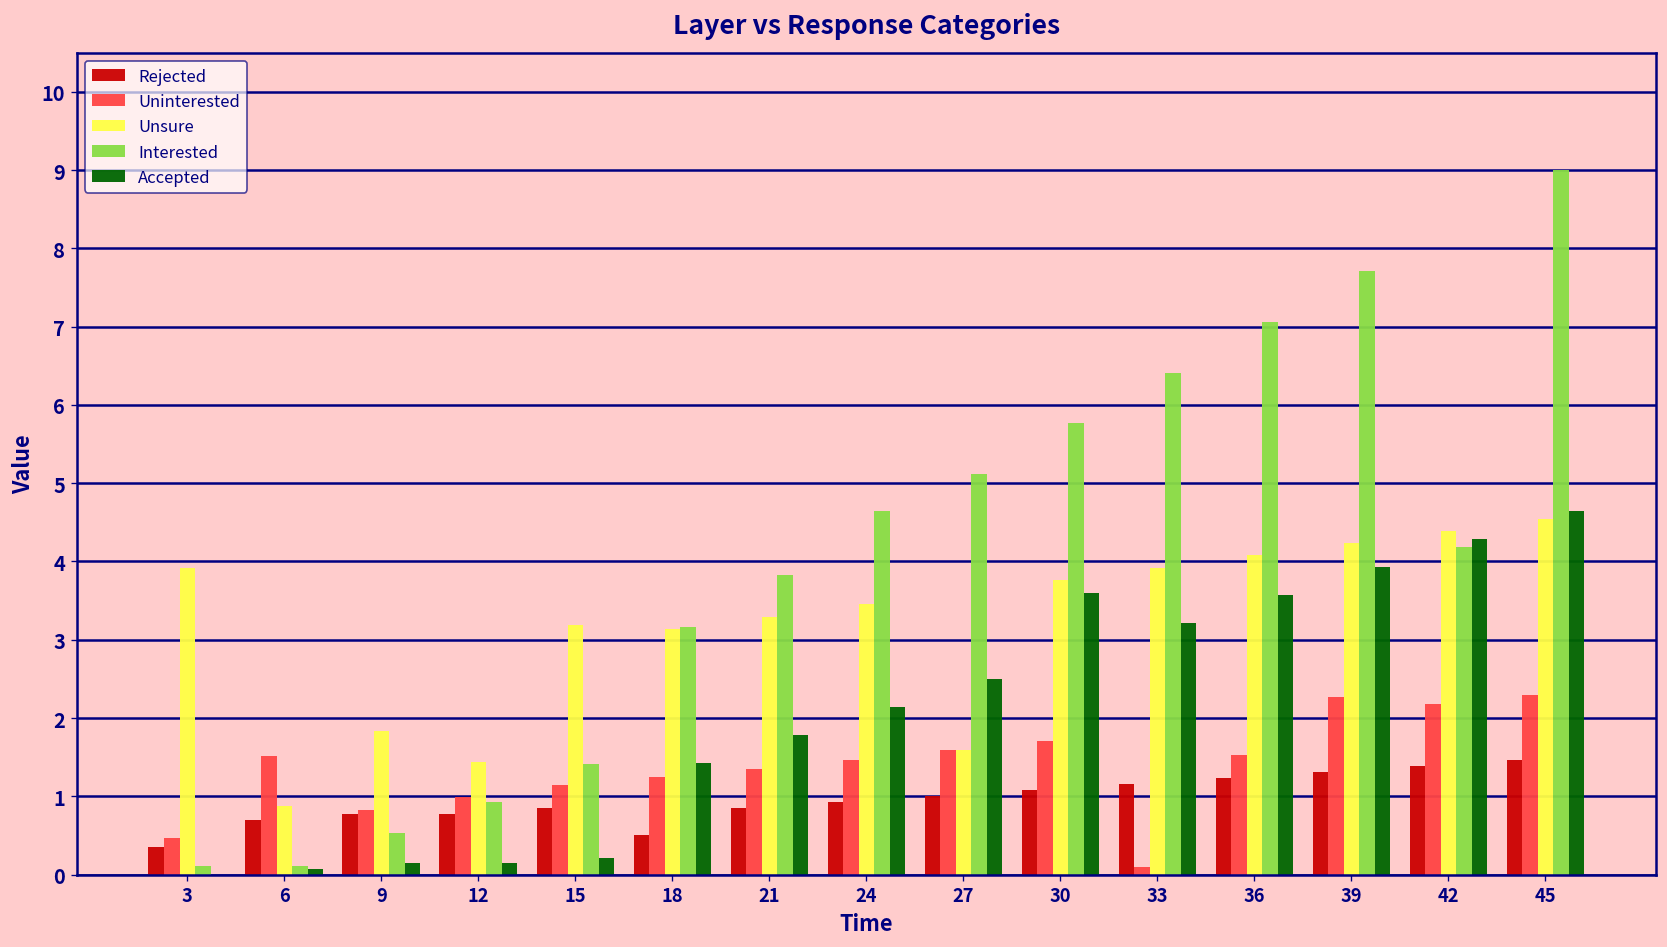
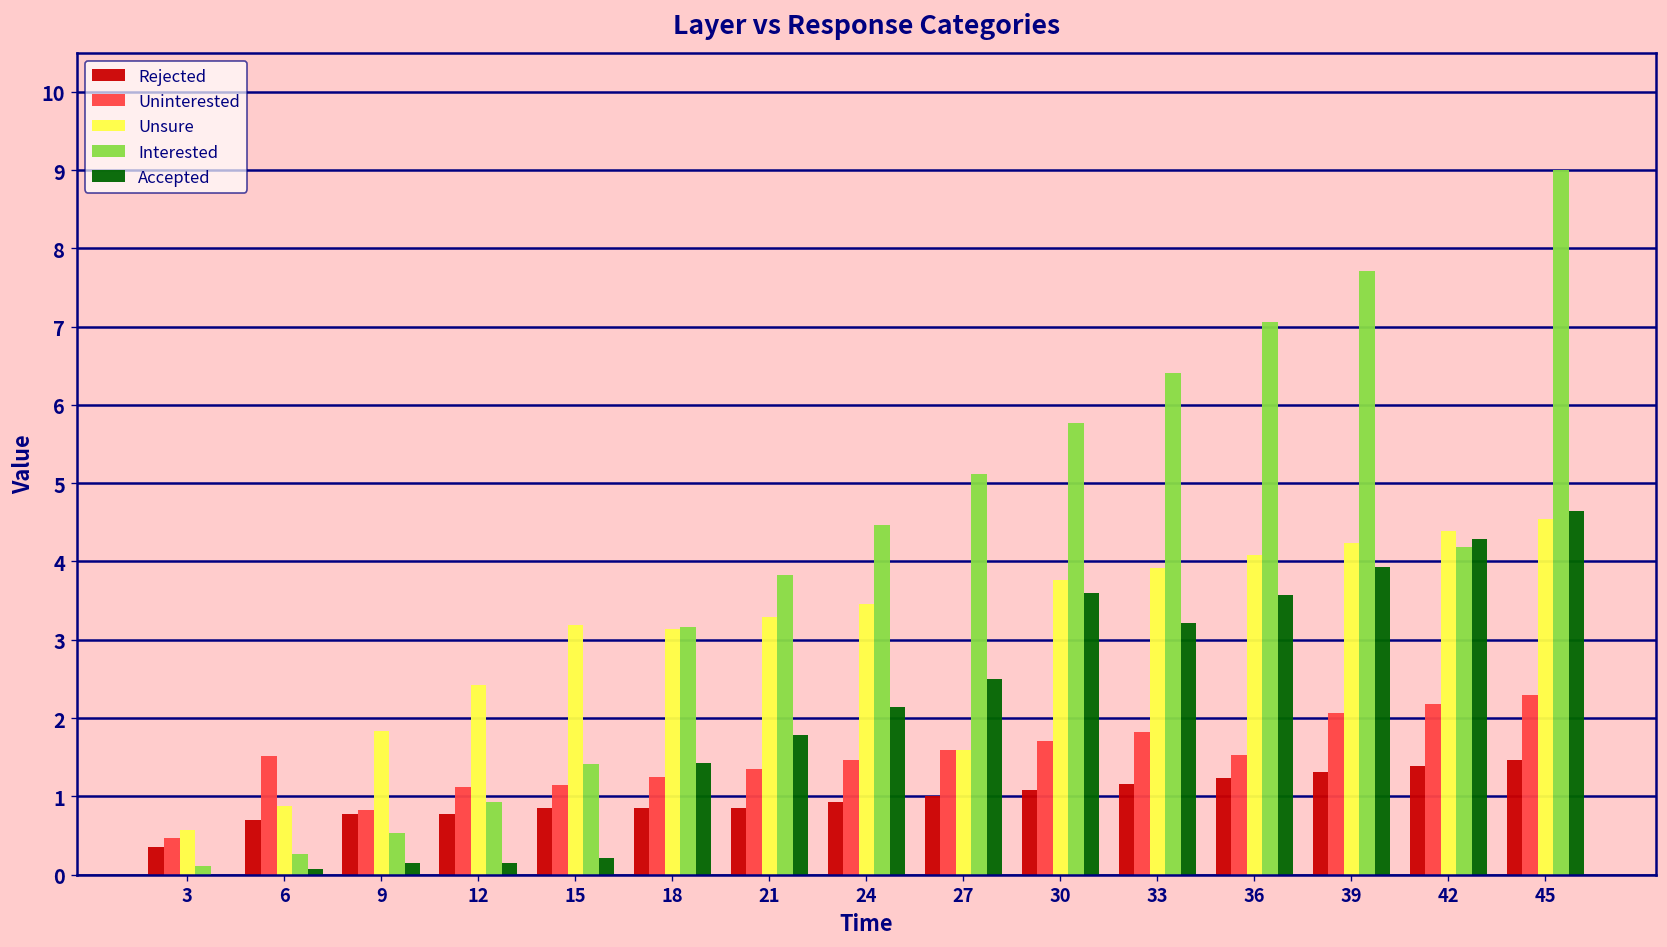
Unsure, 3: 3.9 -> 0.6
Interested, 6: 0.1 -> 0.3
Uninterested, 12: 1.0 -> 1.1
Unsure, 12: 1.4 -> 2.4
Rejected, 18: 0.5 -> 0.8
Interested, 24: 4.6 -> 4.5
Uninterested, 33: 0.1 -> 1.8
Uninterested, 39: 2.3 -> 2.1
